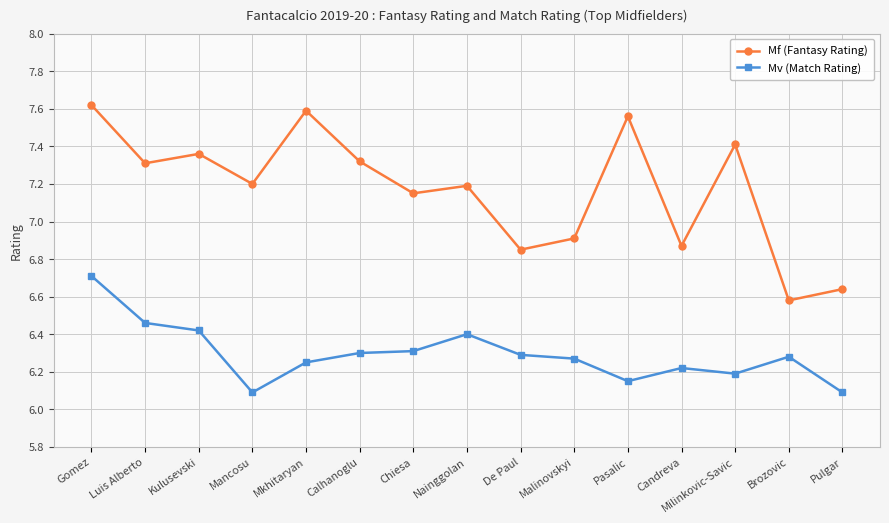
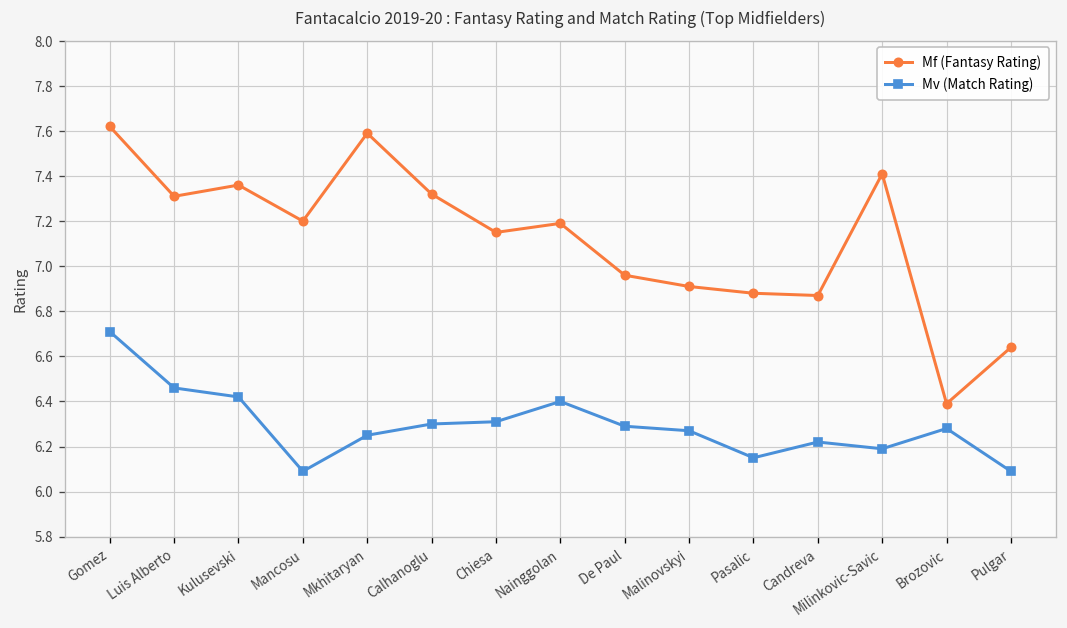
Mf (Fantasy Rating), De Paul: 6.85 -> 6.96
Mf (Fantasy Rating), Pasalic: 7.56 -> 6.88
Mf (Fantasy Rating), Brozovic: 6.58 -> 6.39
